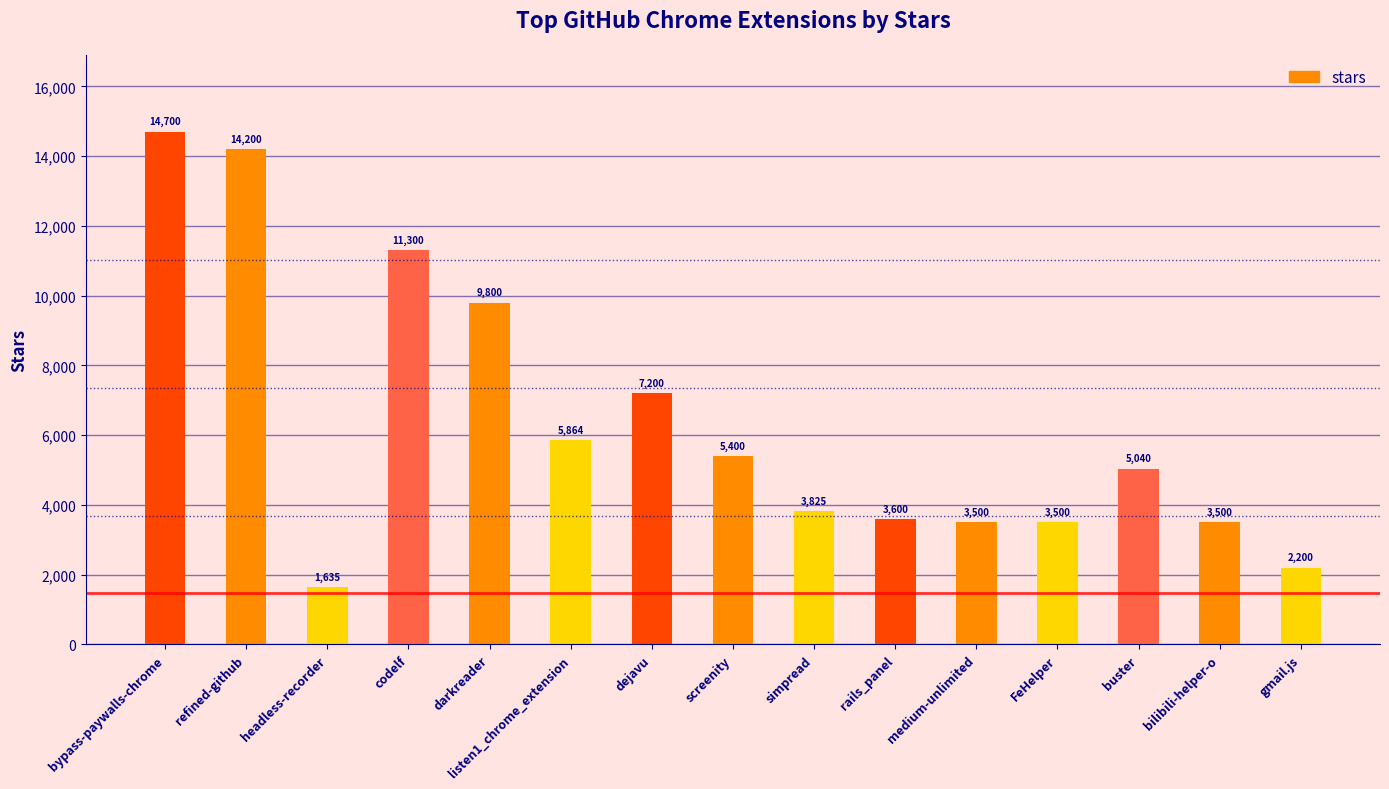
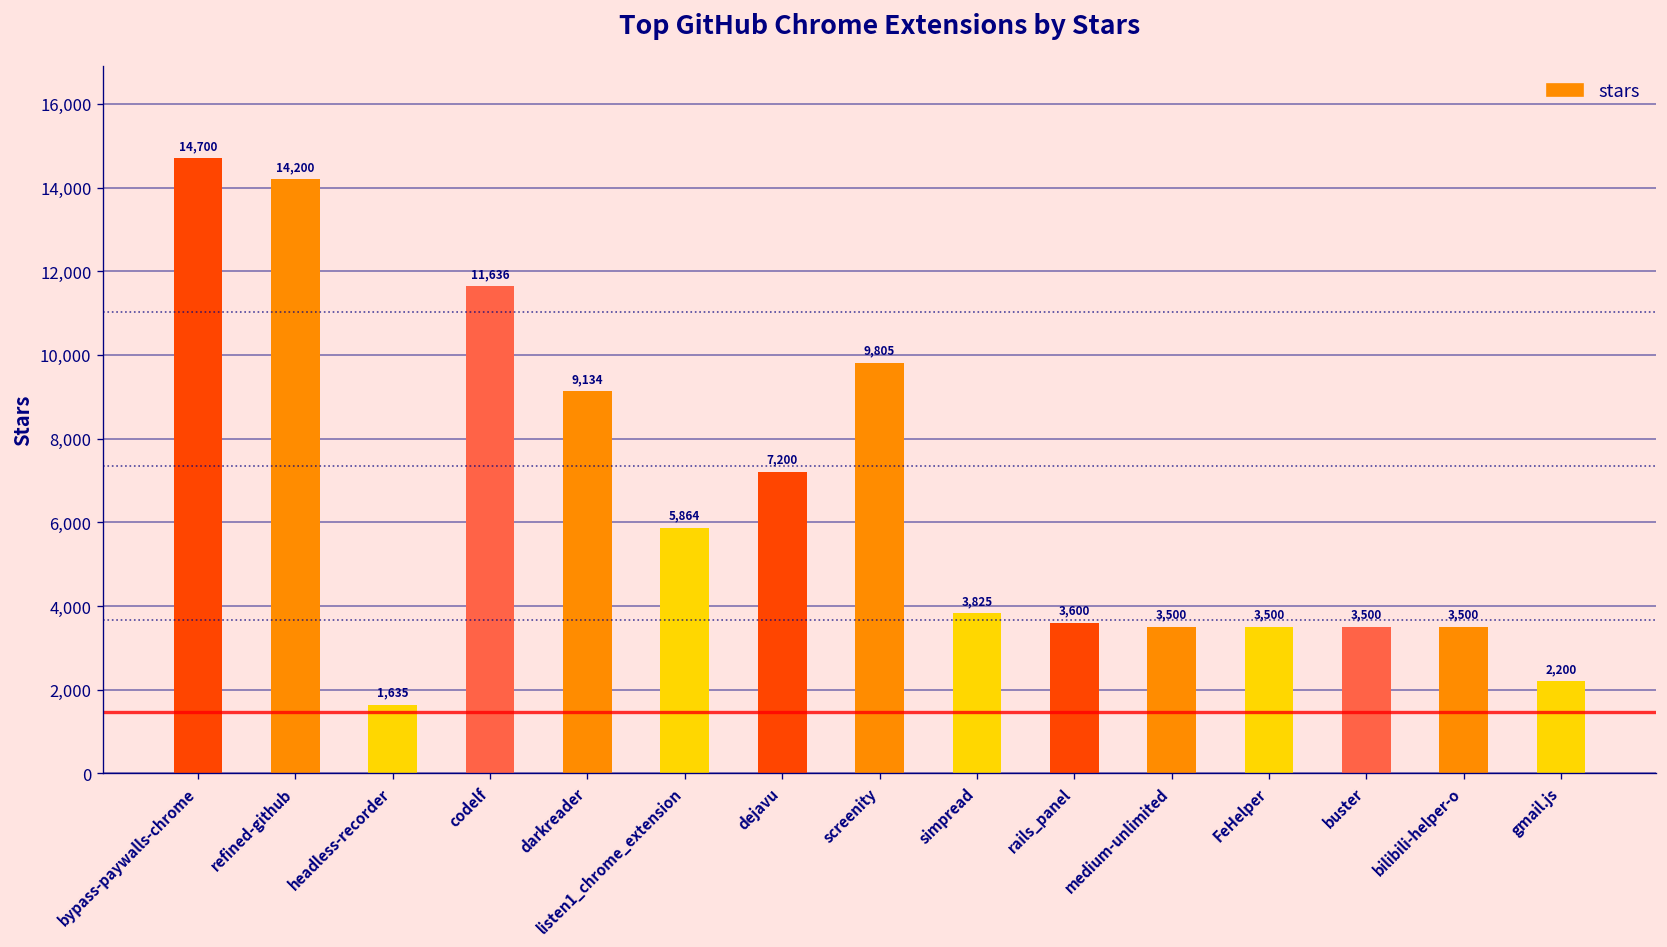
codelf: 11,300 -> 11,636
darkreader: 9,800 -> 9,134
screenity: 5,400 -> 9,805
buster: 5,040 -> 3,500
